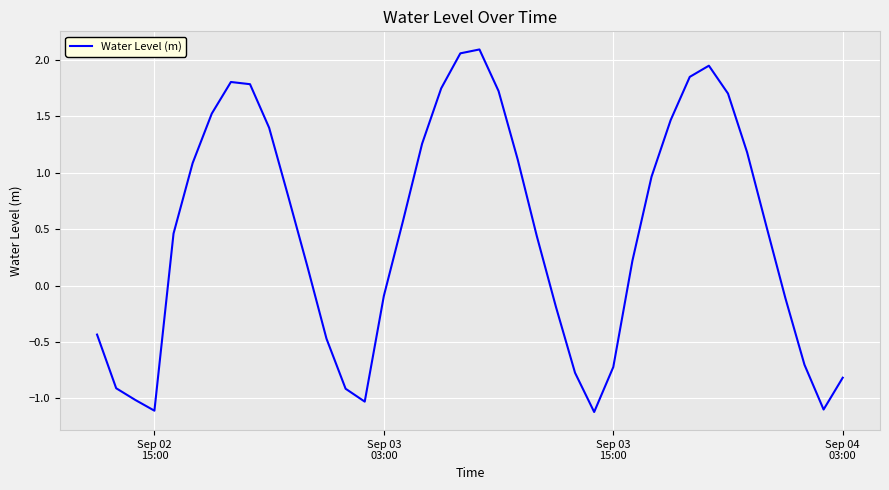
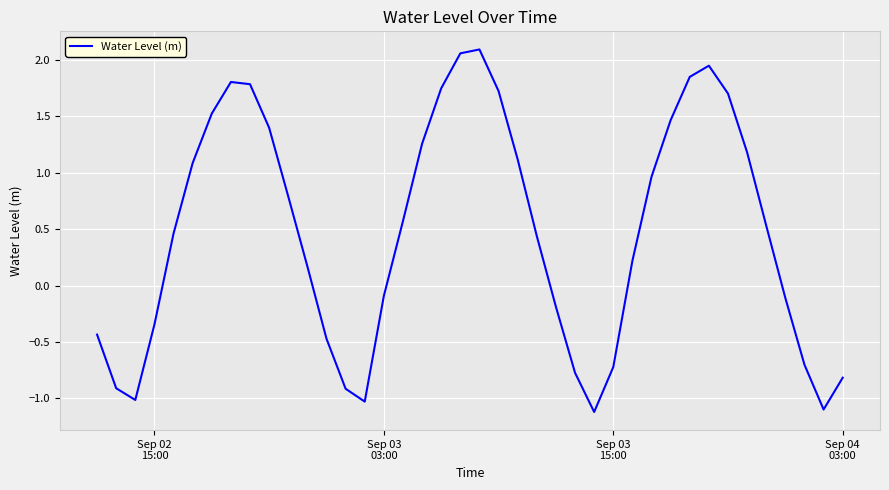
Sep 02 15:00: -1.11 -> -0.35
